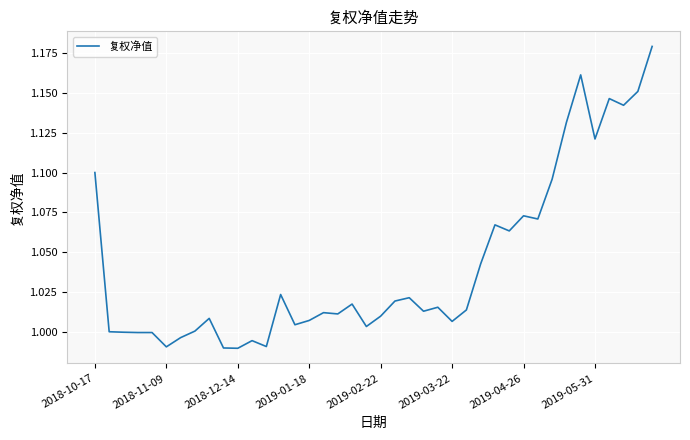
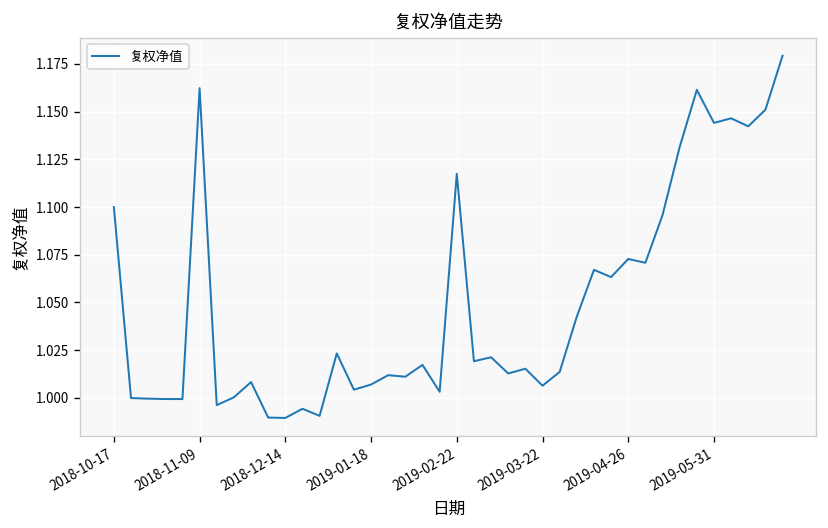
2018-11-09: 0.990 -> 1.162
2019-02-22: 1.010 -> 1.117
2019-05-31: 1.121 -> 1.144
